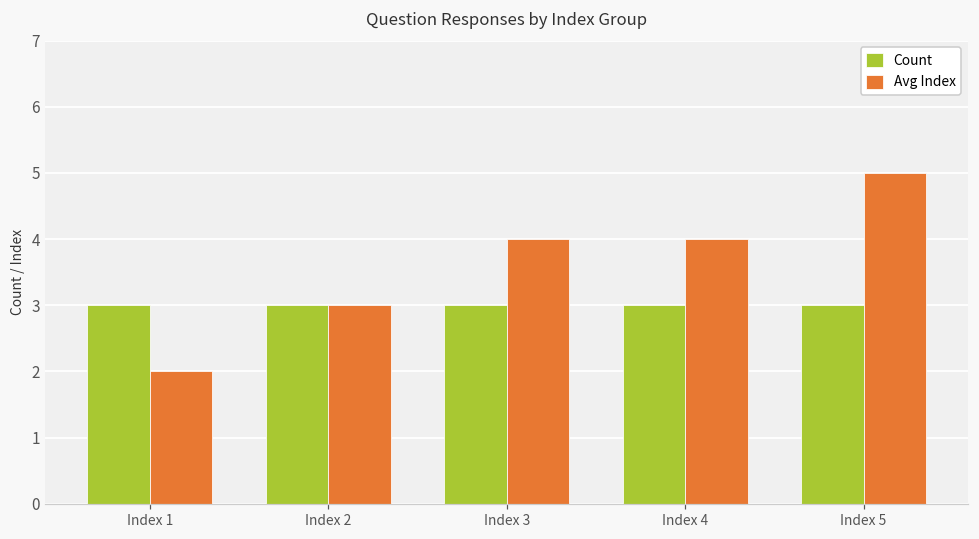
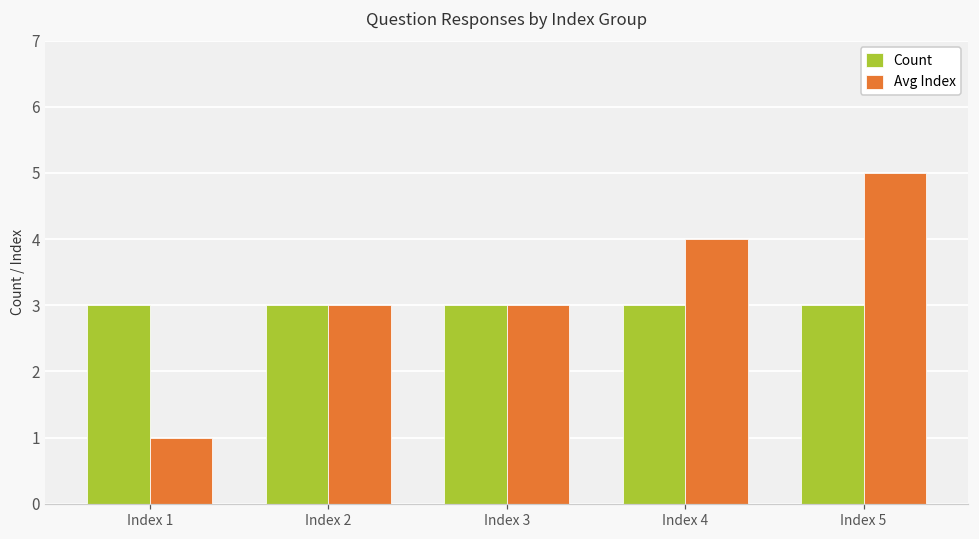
Avg Index, Index 1: 2 -> 1
Avg Index, Index 3: 4 -> 3
